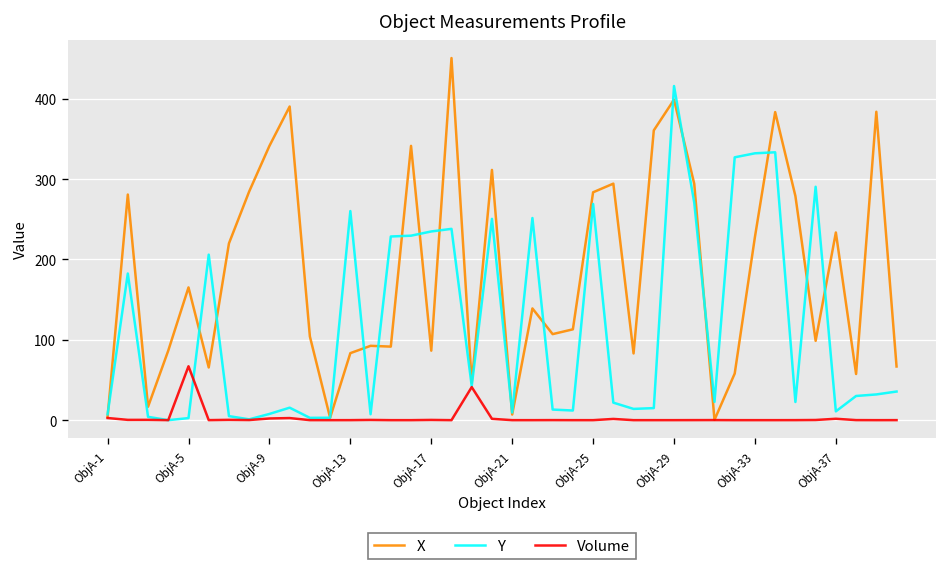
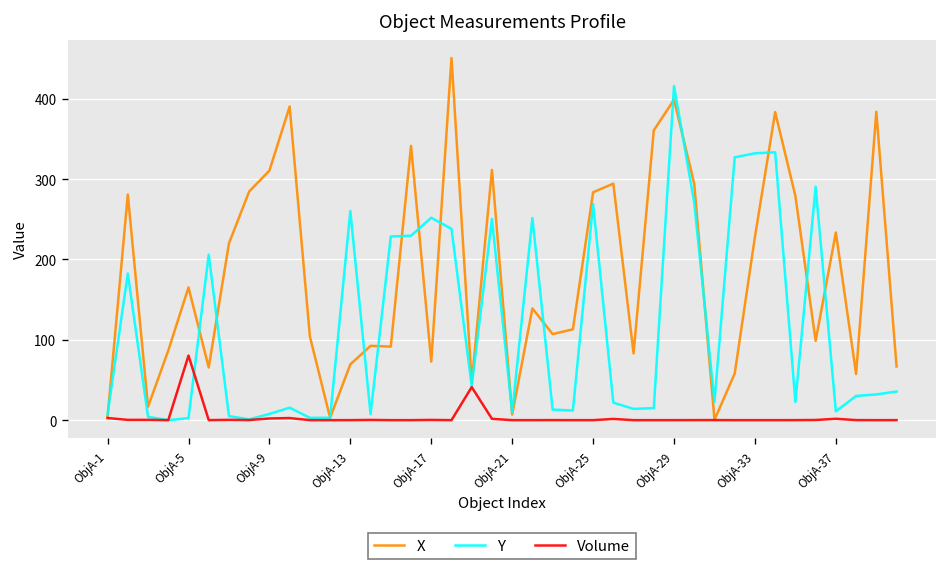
Volume, ObjA-5: 70 -> 80
X, ObjA-9: 340 -> 310
X, ObjA-13: 80 -> 70
X, ObjA-17: 90 -> 70
Y, ObjA-17: 230 -> 250
